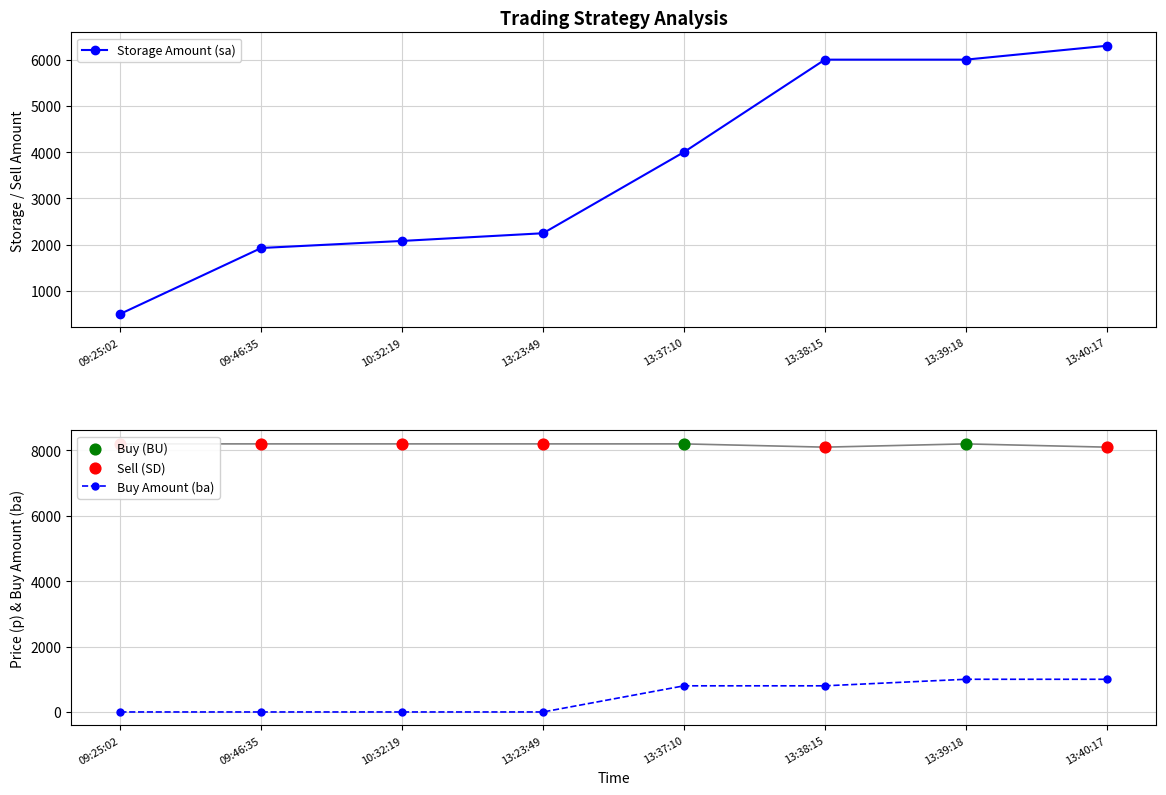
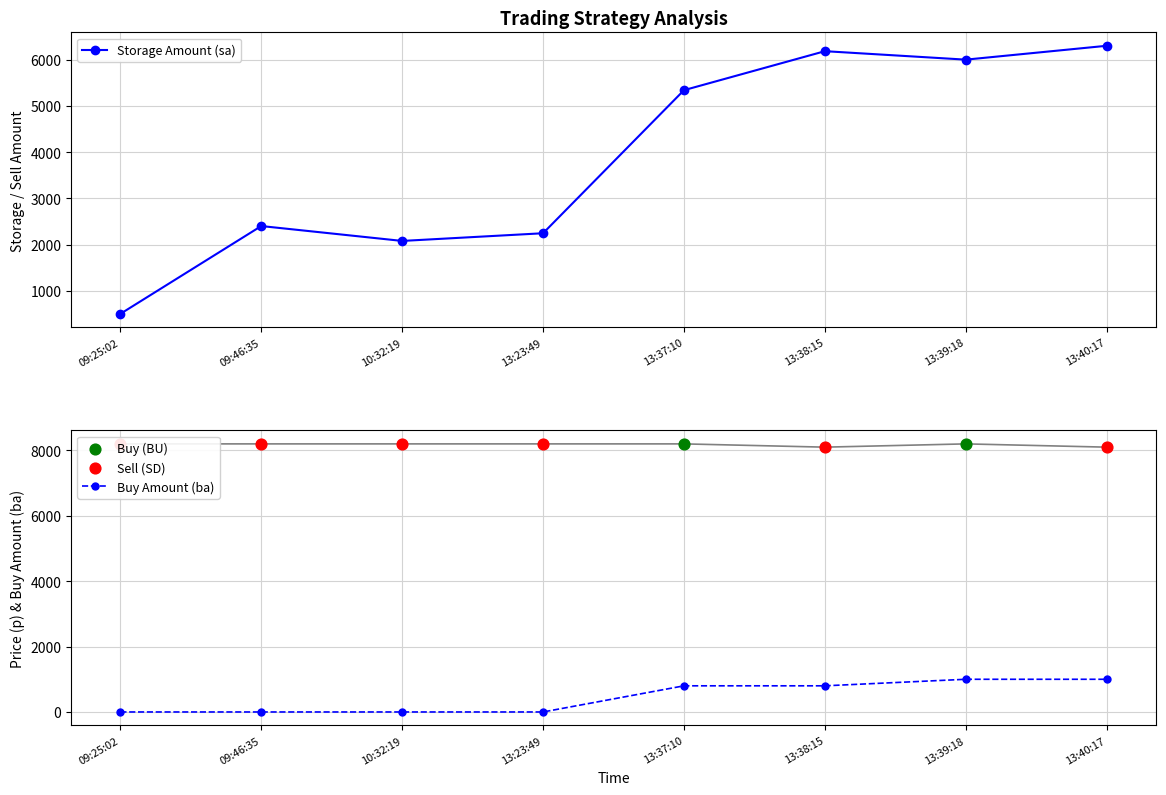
Trading Strategy Analysis, 09:46:35: 1900 -> 2400
Trading Strategy Analysis, 13:37:10: 4000 -> 5300
Trading Strategy Analysis, 13:38:15: 6000 -> 6200
